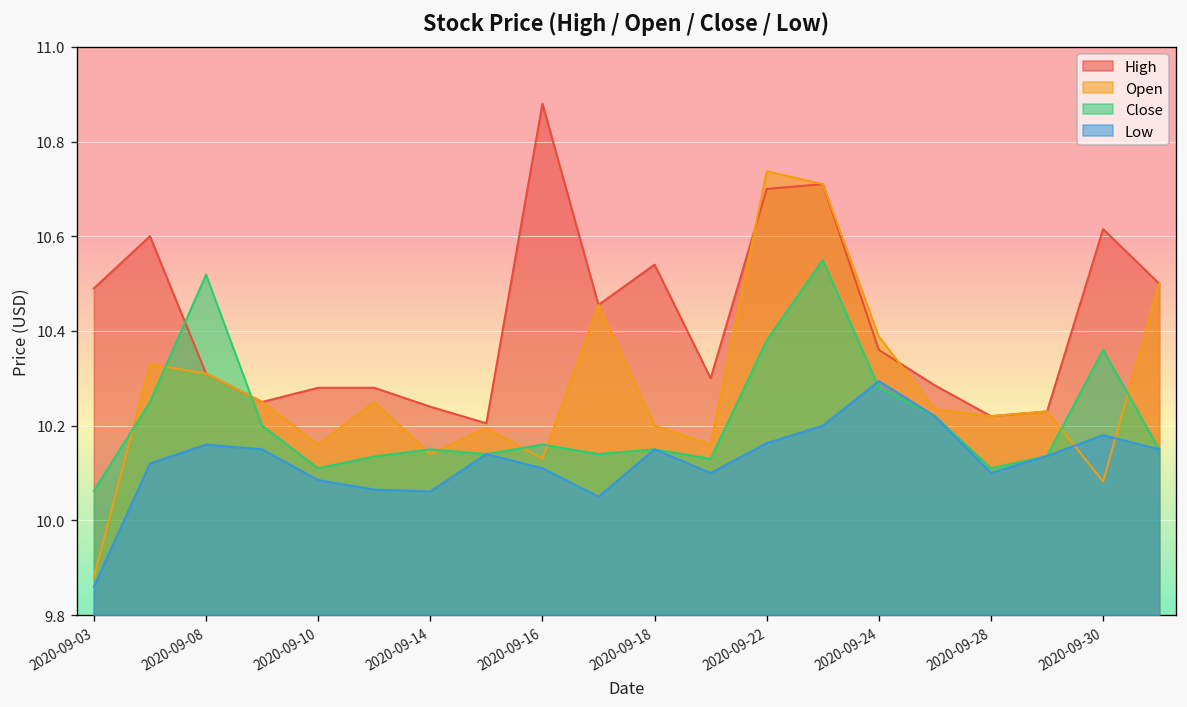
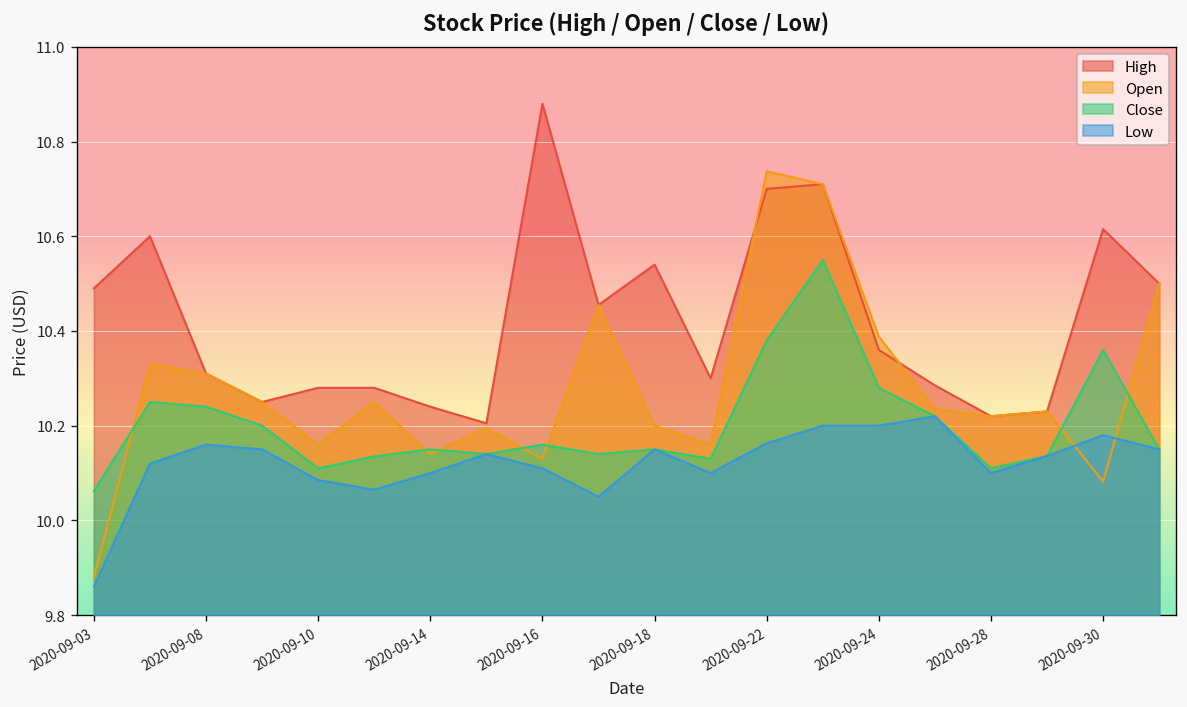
Close, 2020-09-08: 10.52 -> 10.24
Low, 2020-09-14: 10.06 -> 10.10
Low, 2020-09-24: 10.29 -> 10.20
